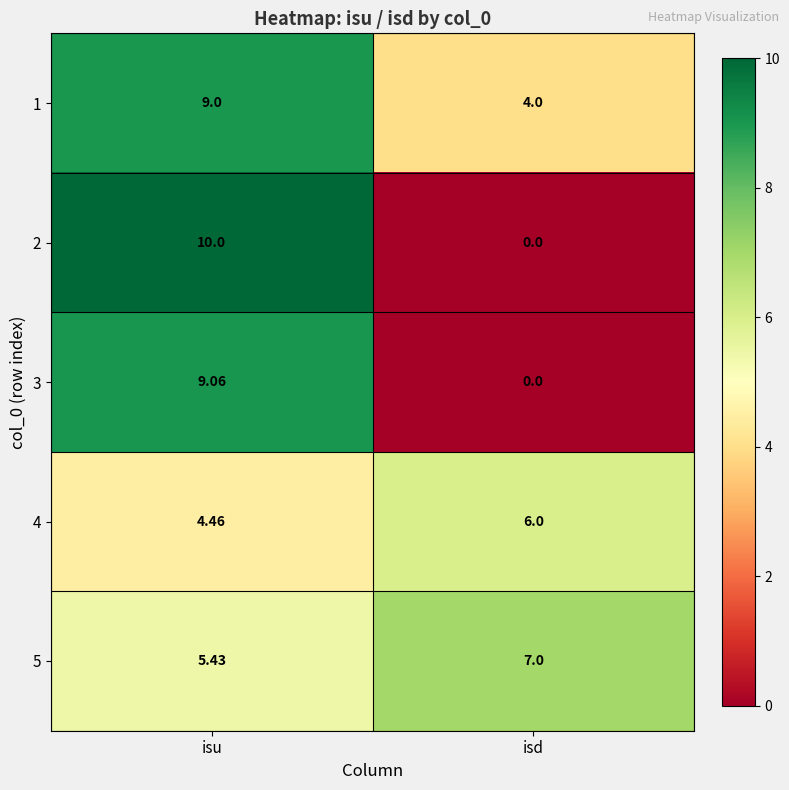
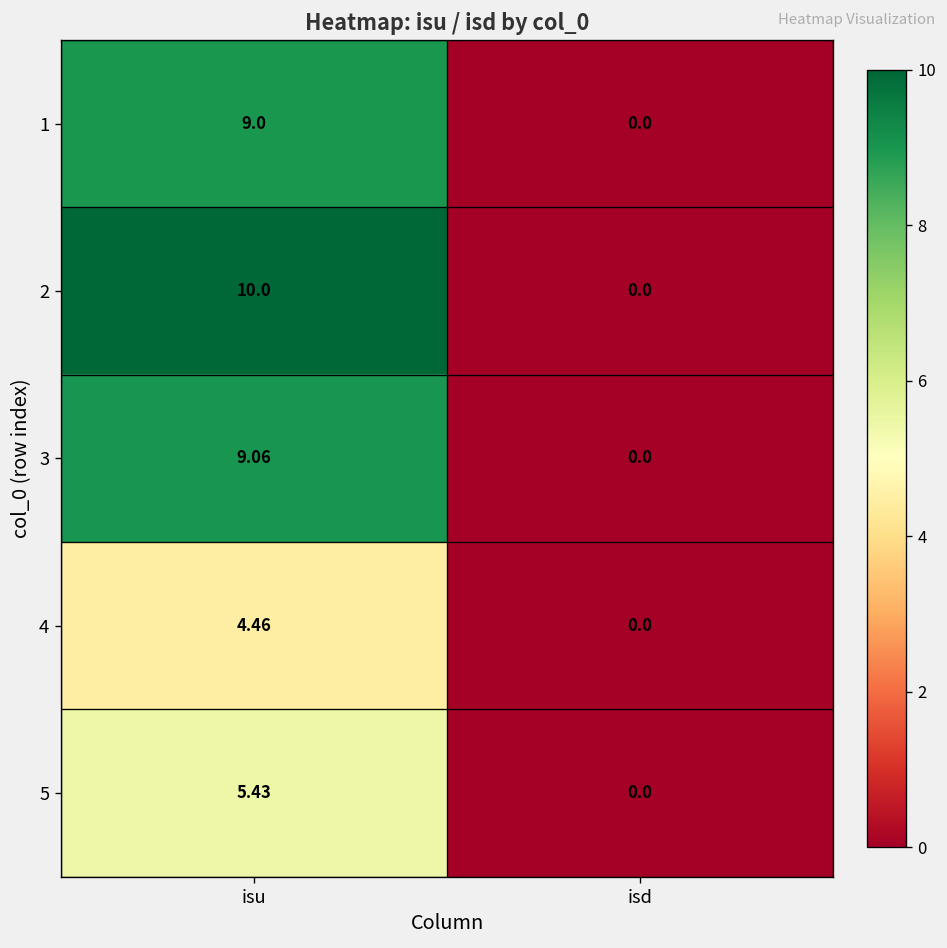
1, isd: 4.0 -> 0.0
4, isd: 6.0 -> 0.0
5, isd: 7.0 -> 0.0
